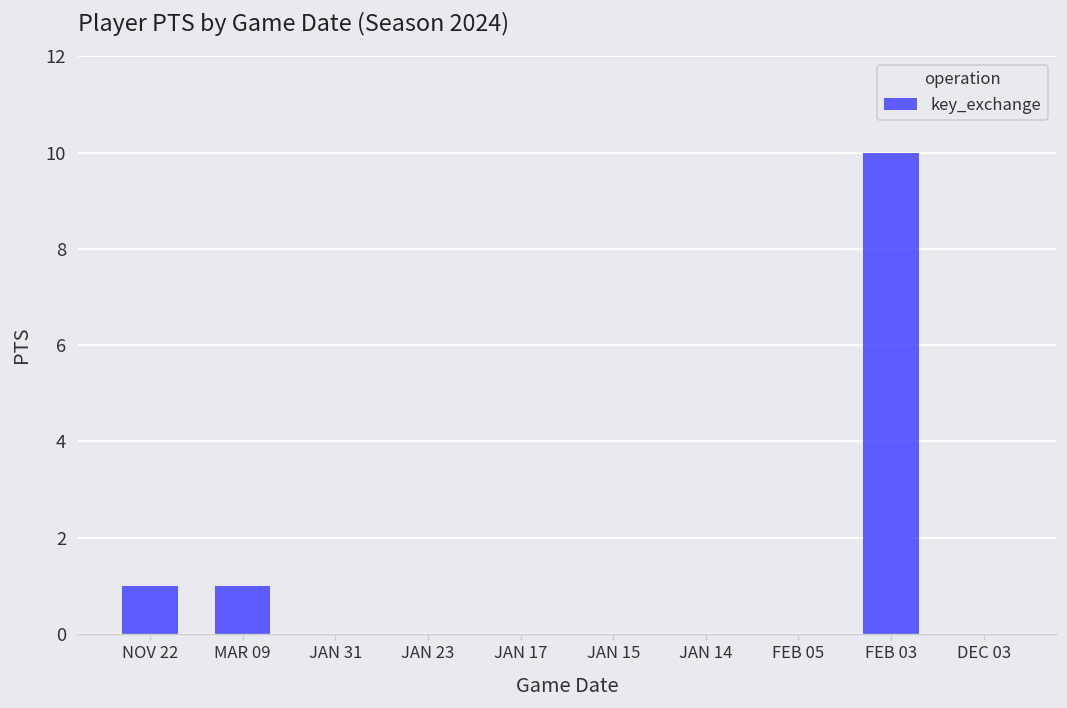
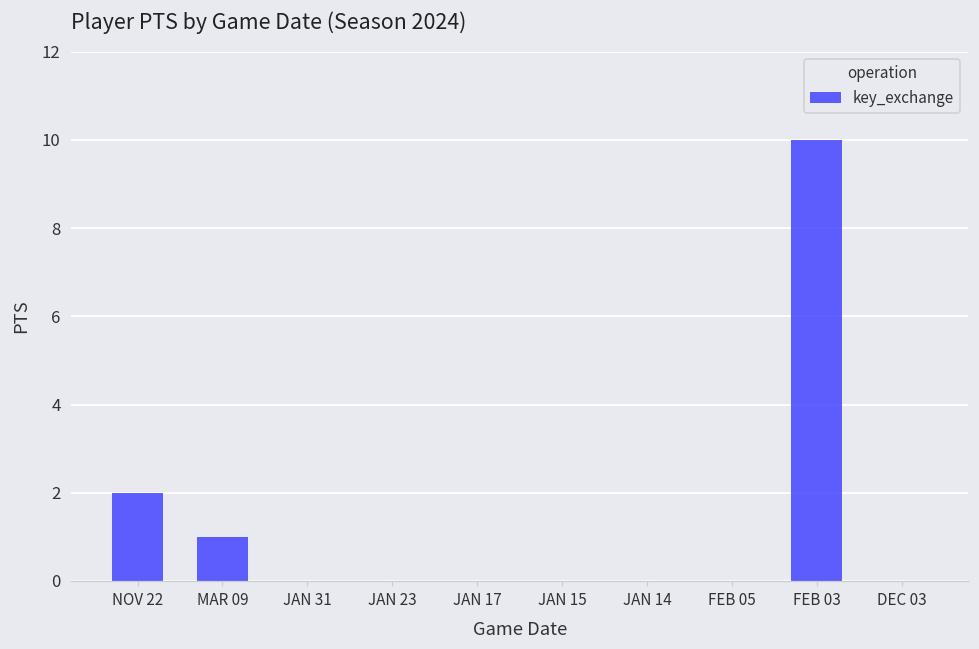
NOV 22: 1 -> 2
